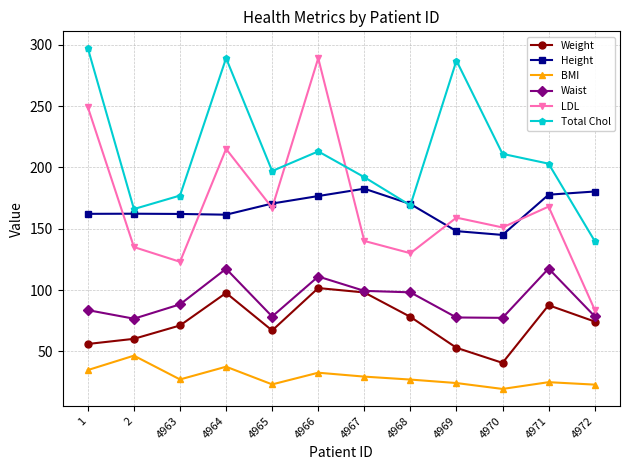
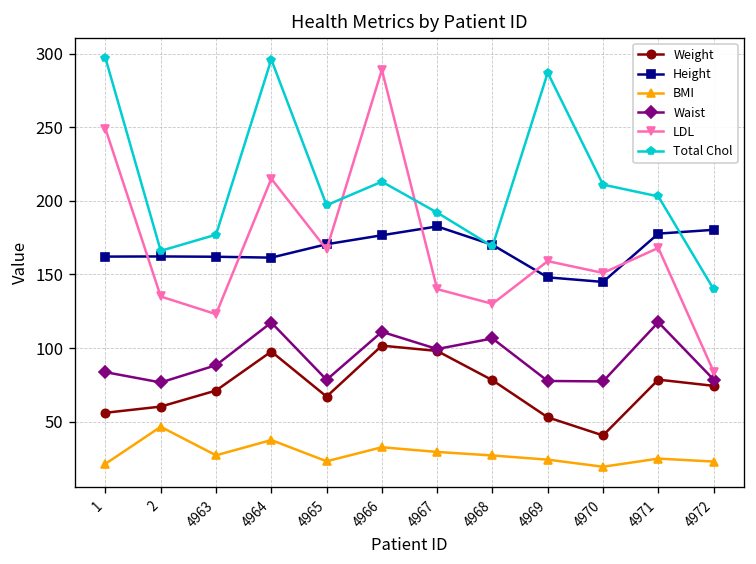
BMI, 1: 35 -> 21
Total Chol, 4964: 289 -> 296
Waist, 4968: 98 -> 107
Weight, 4971: 88 -> 79
